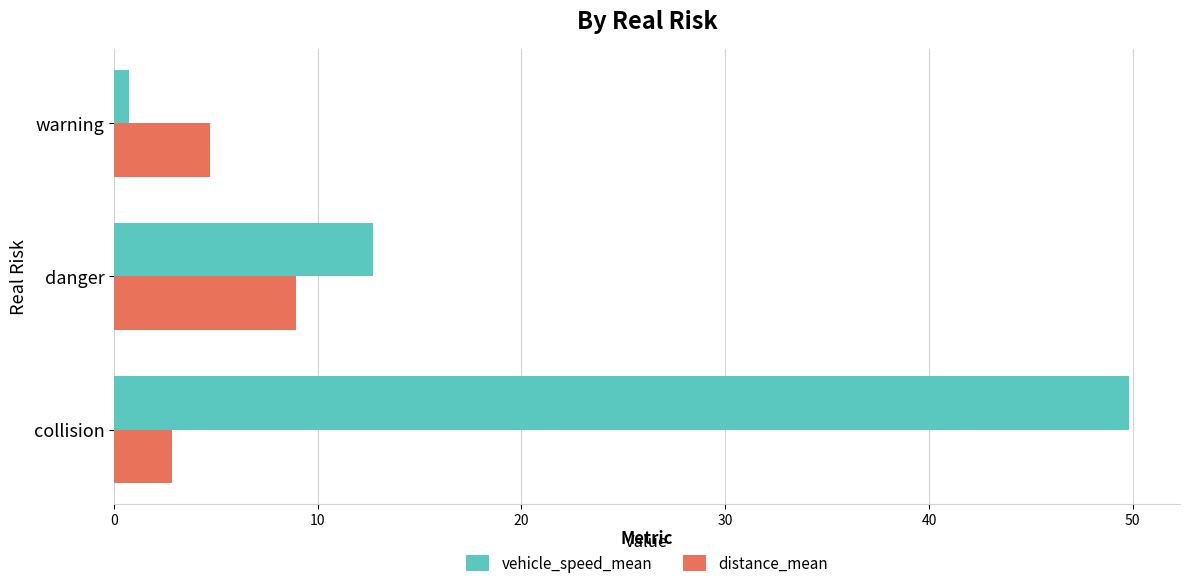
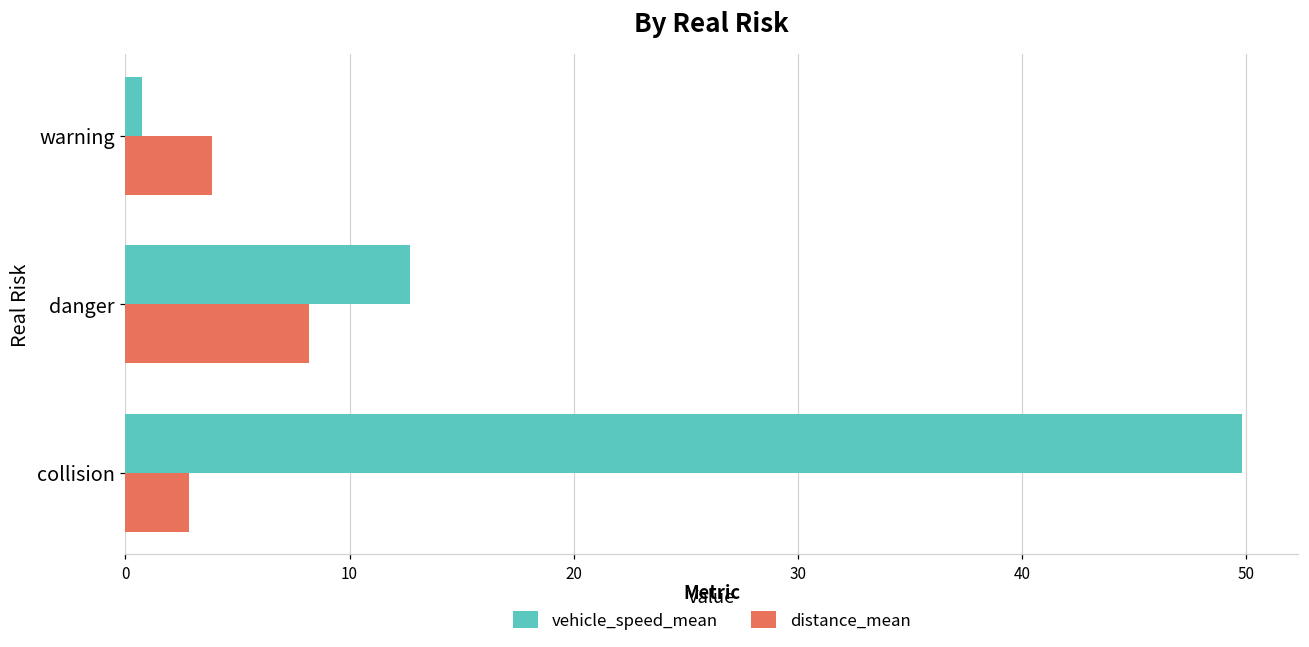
distance_mean, warning: 4.7 -> 3.8
distance_mean, danger: 8.9 -> 8.2
